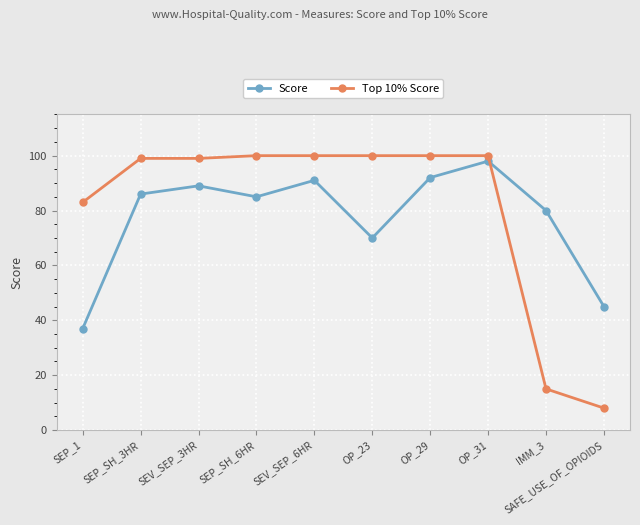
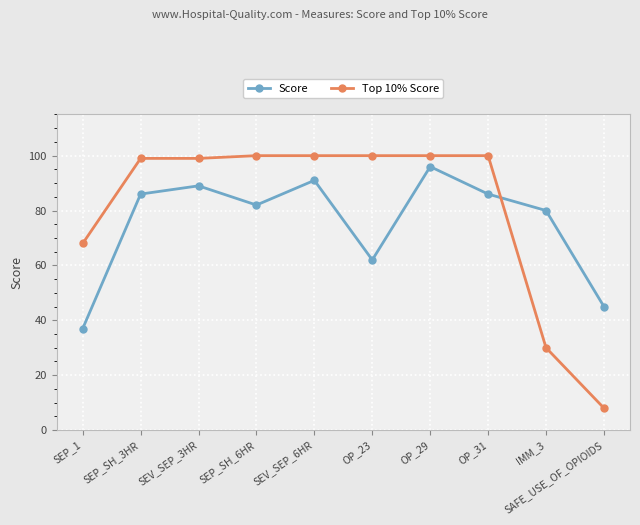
Top 10% Score, SEP_1: 83 -> 68
Score, SEP_SH_6HR: 85 -> 82
Score, OP_23: 70 -> 62
Score, OP_29: 92 -> 96
Score, OP_31: 98 -> 86
Top 10% Score, IMM_3: 15 -> 30
